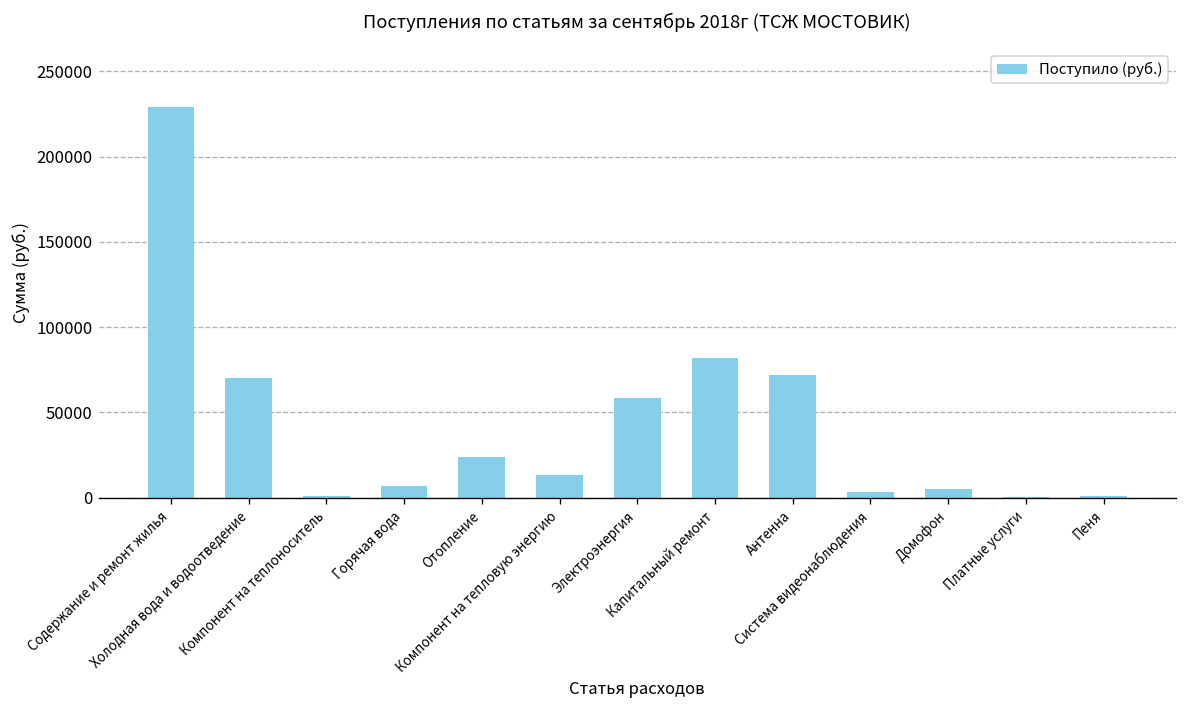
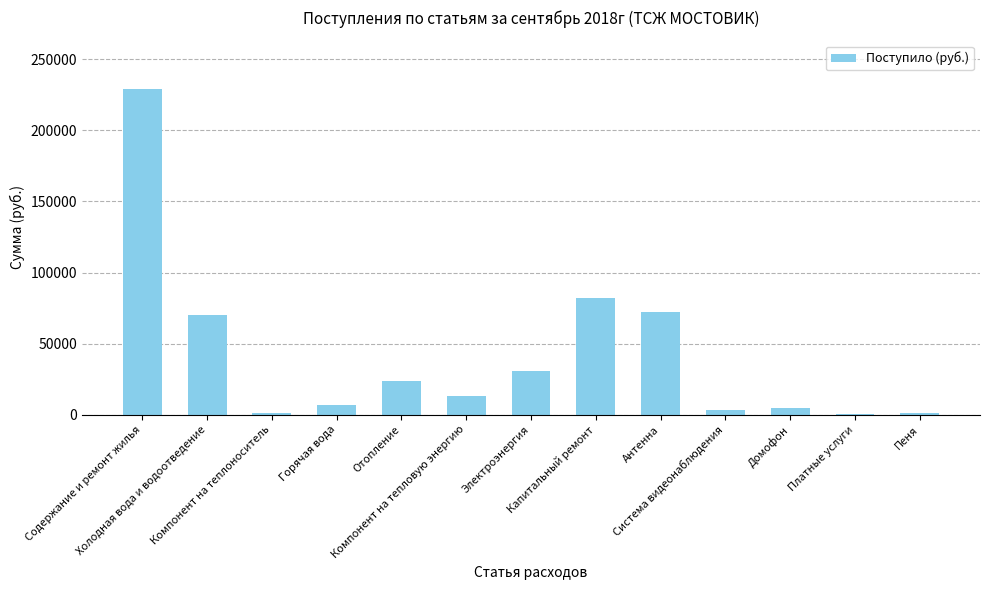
Электроэнергия: 59000 -> 31000
